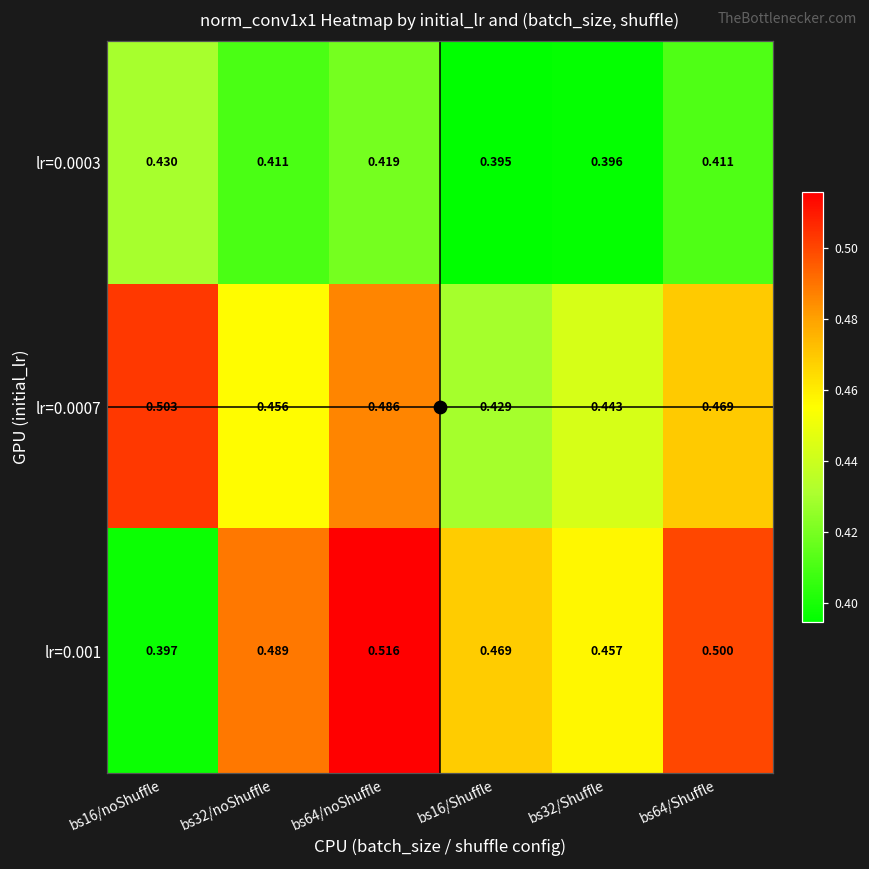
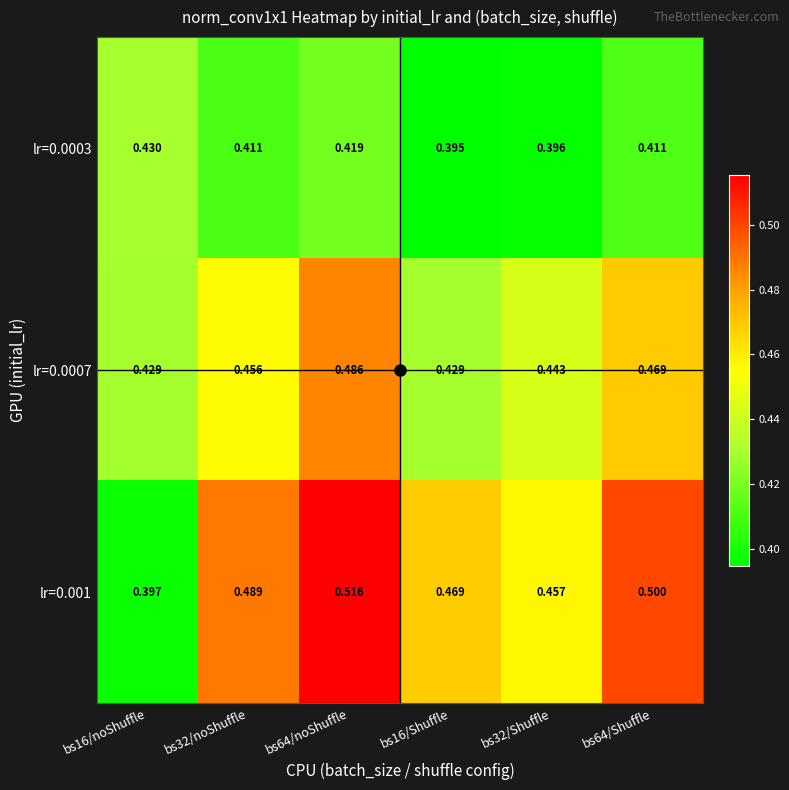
lr=0.0007, bs16/noShuffle: 0.503 -> 0.429
